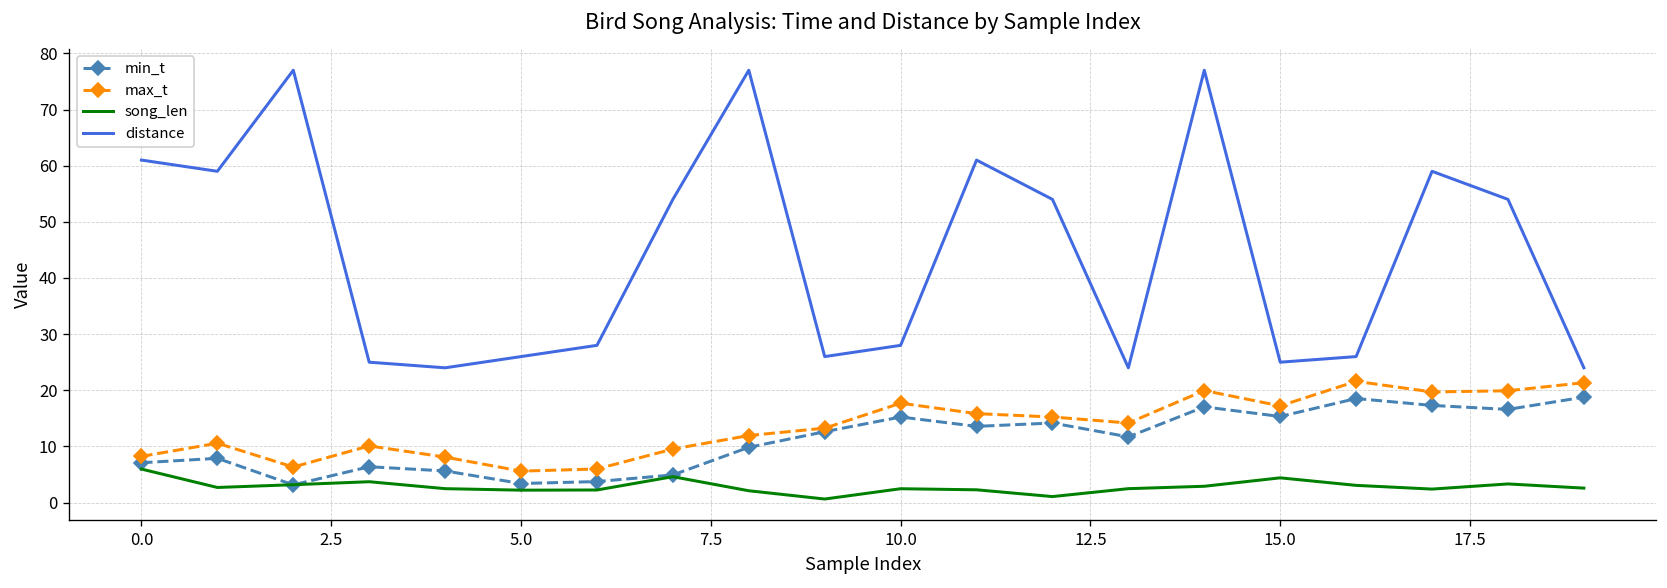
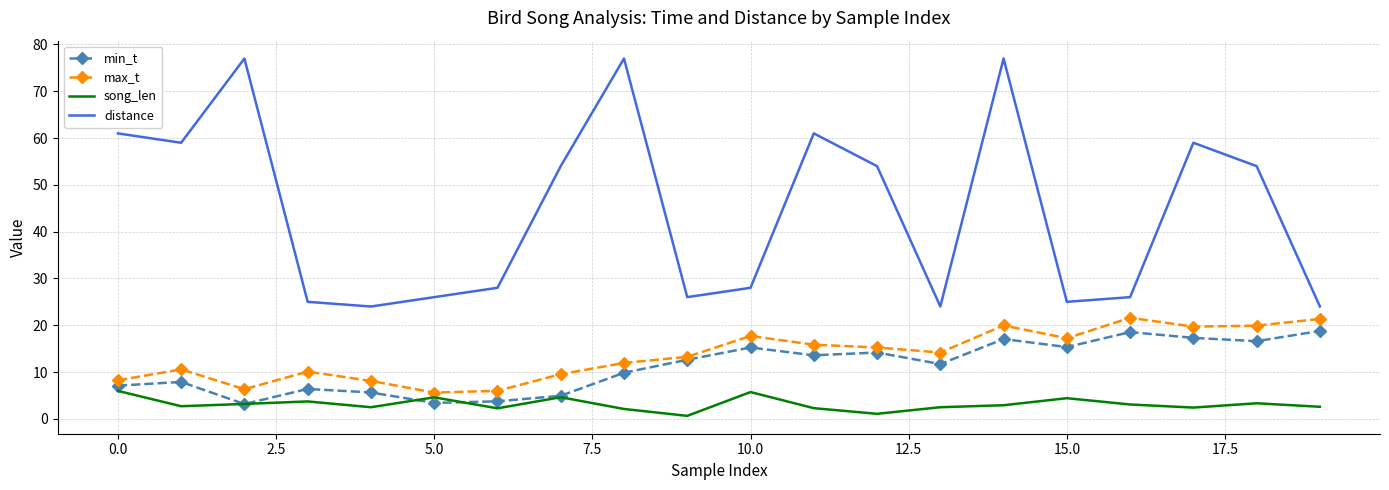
song_len, 5.0: 2 -> 5
song_len, 10.0: 2 -> 6
